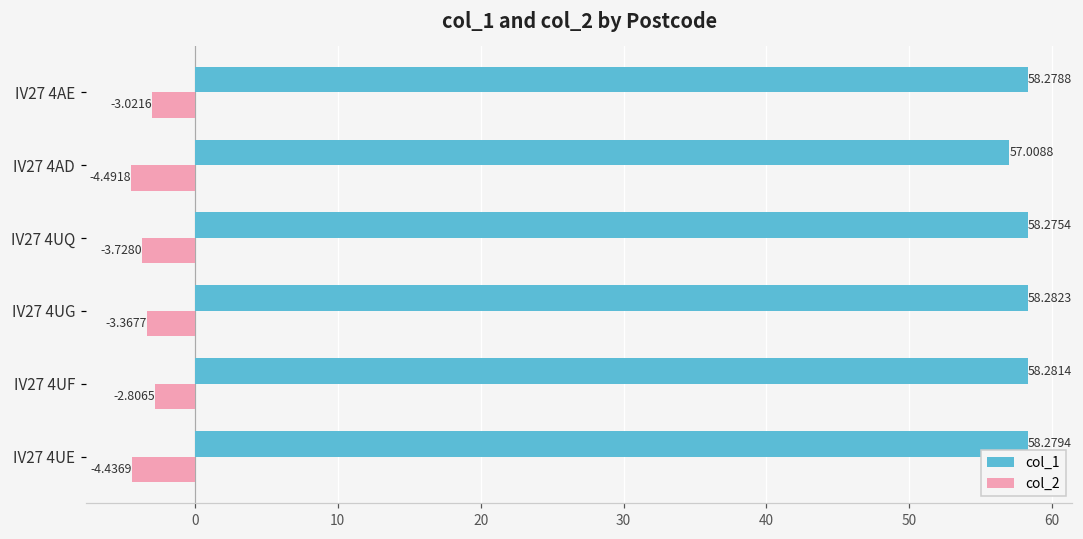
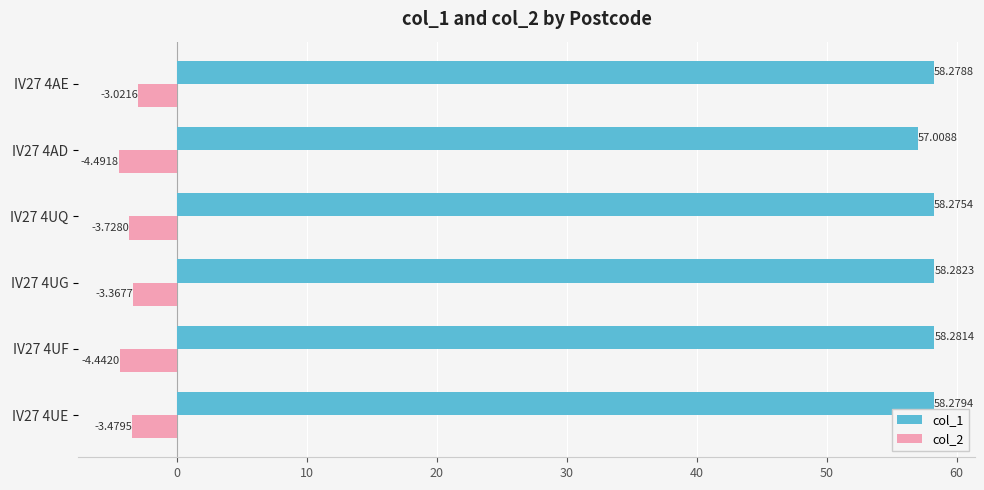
col_2, IV27 4UF: -2.8065 -> -4.4420
col_2, IV27 4UE: -4.4369 -> -3.4795
